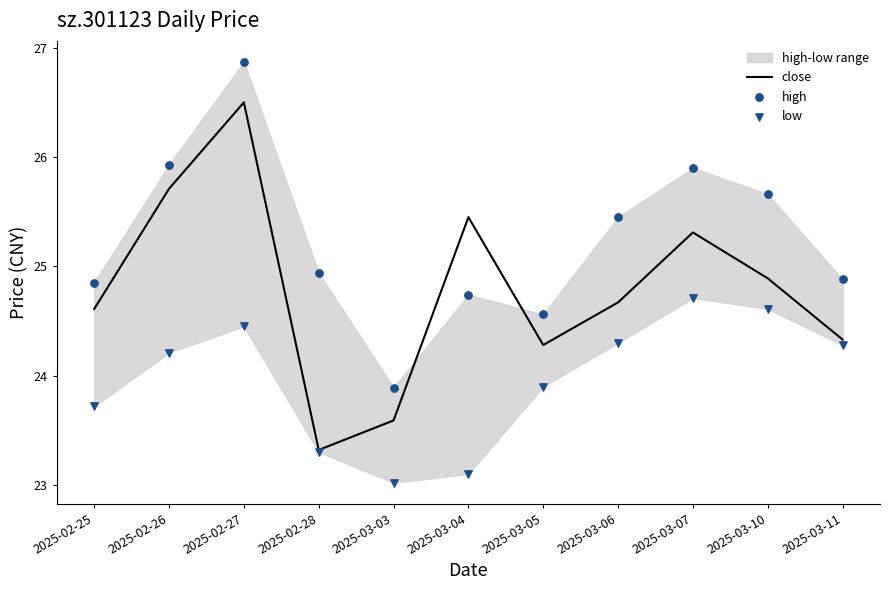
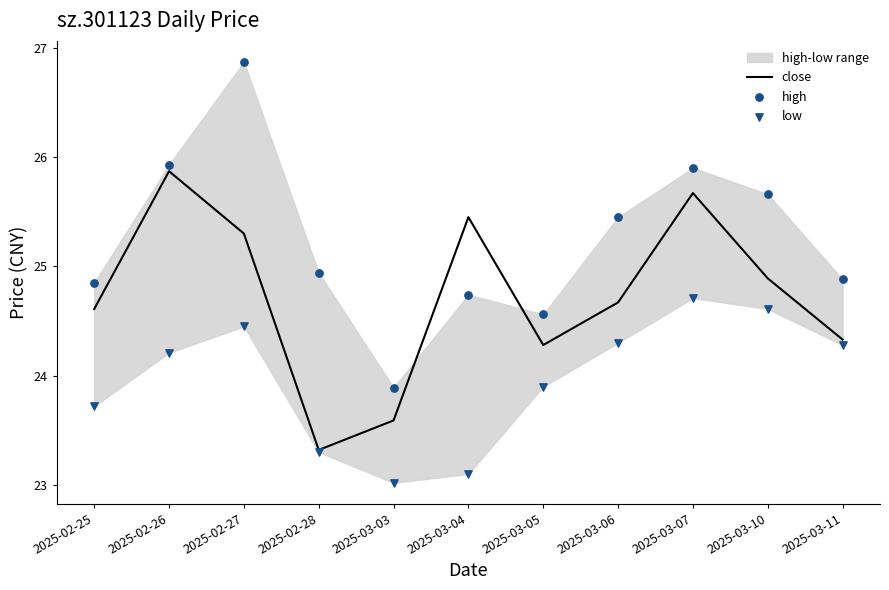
close, 2025-02-26: 25.71 -> 25.87
close, 2025-02-27: 26.5 -> 25.3
close, 2025-03-07: 25.31 -> 25.67
